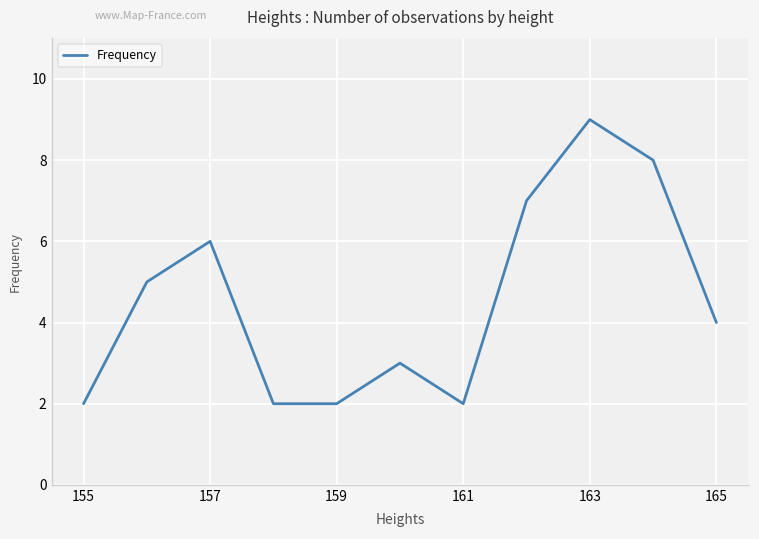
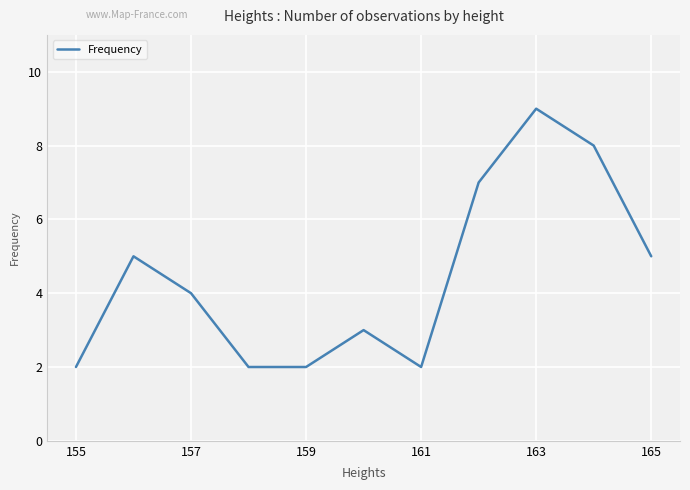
157: 6 -> 4
165: 4 -> 5
